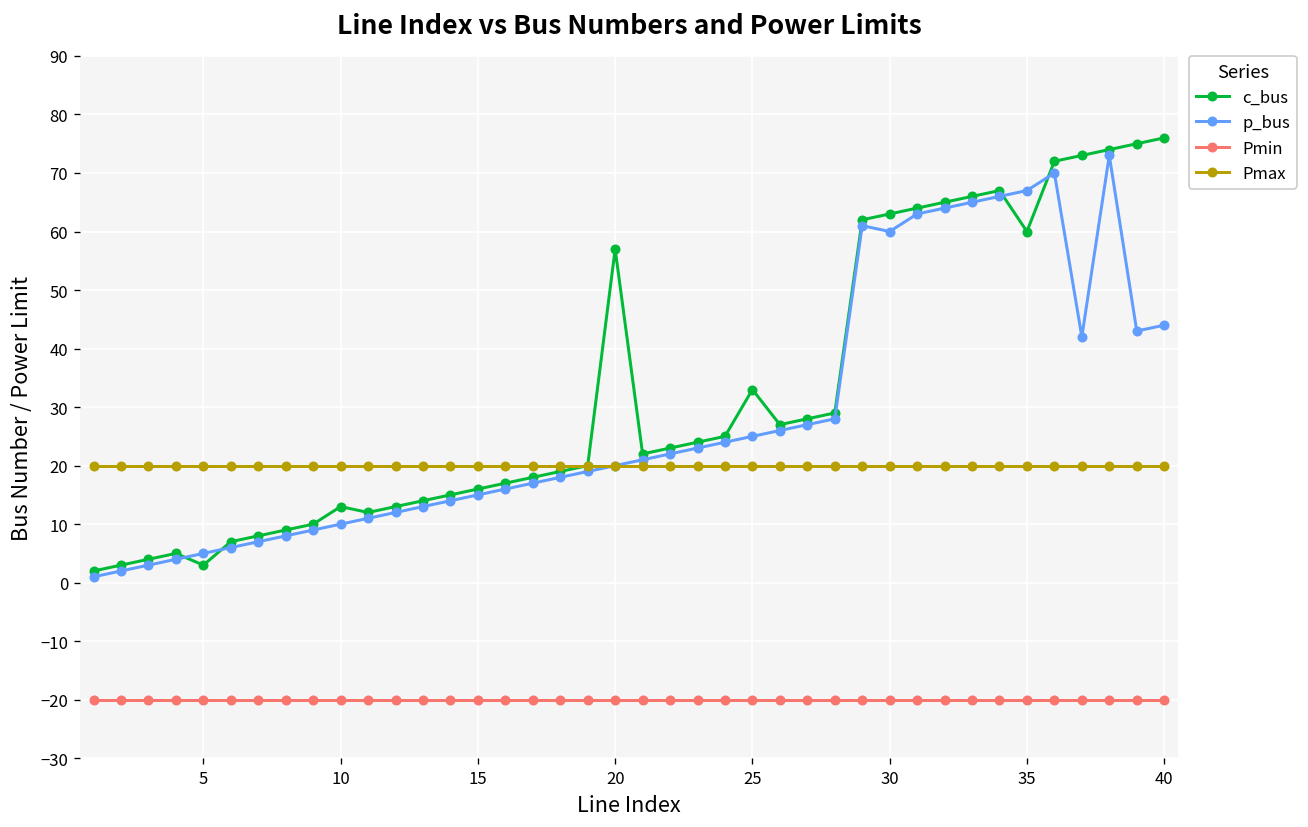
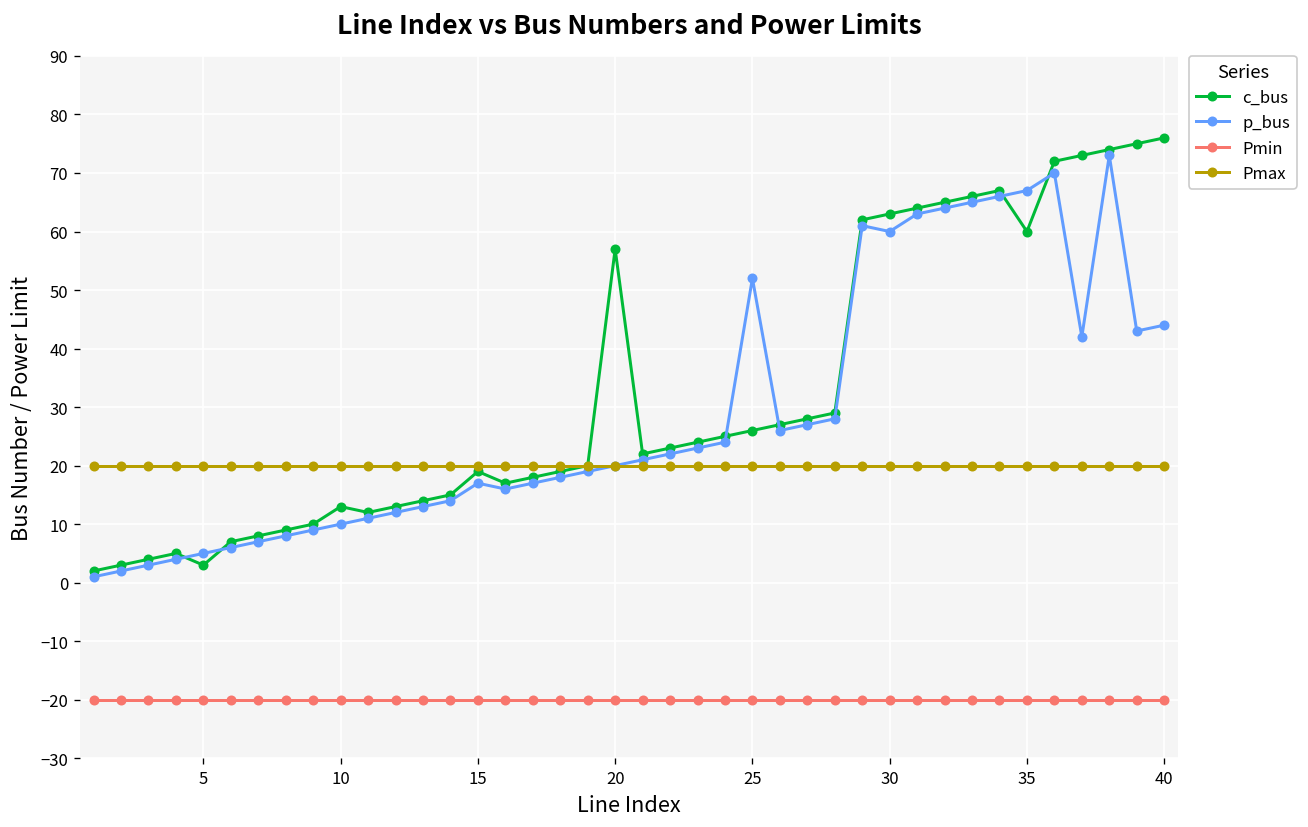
c_bus, 15: 16 -> 19
p_bus, 15: 15 -> 17
c_bus, 25: 33 -> 26
p_bus, 25: 25 -> 52
